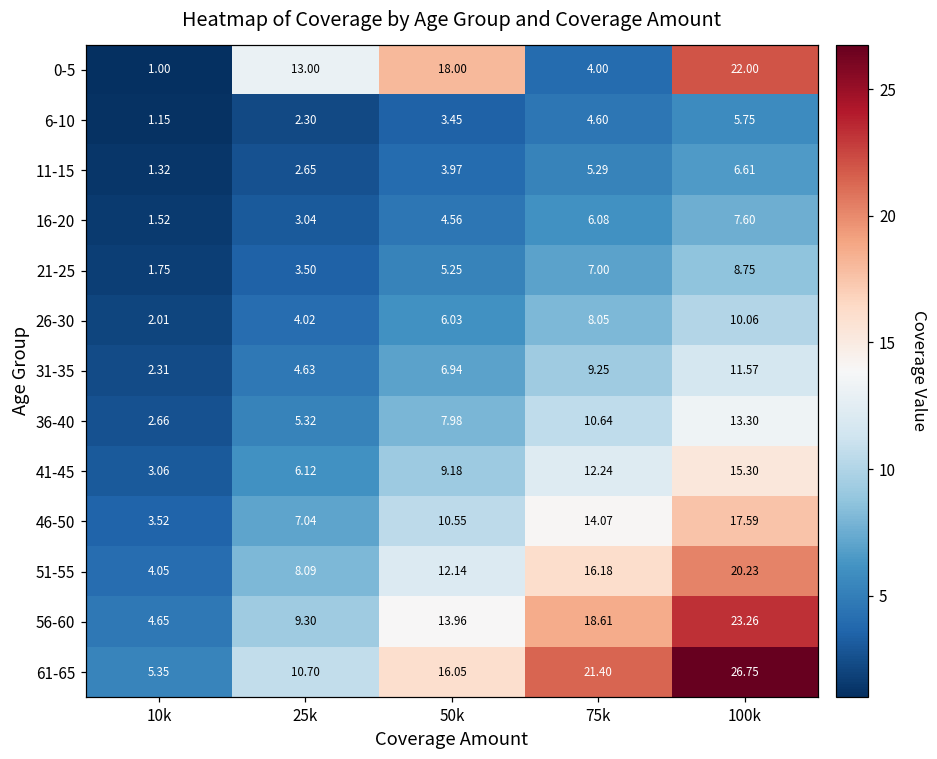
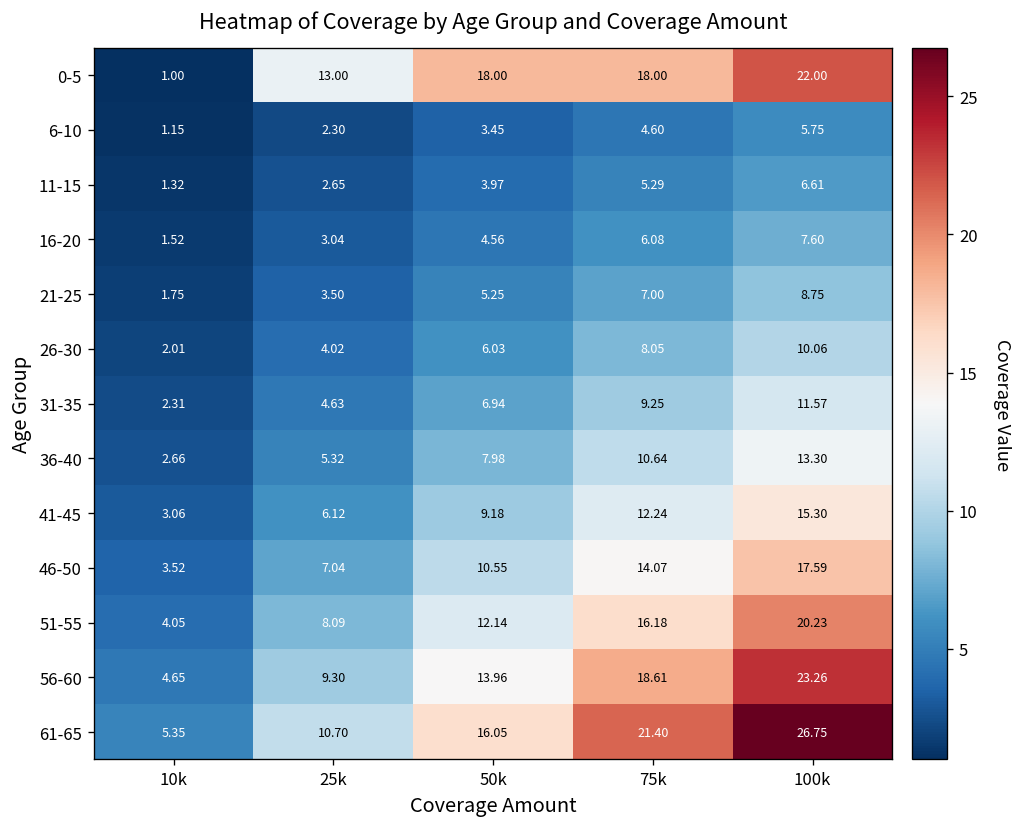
0-5, 75k: 4.00 -> 18.00
